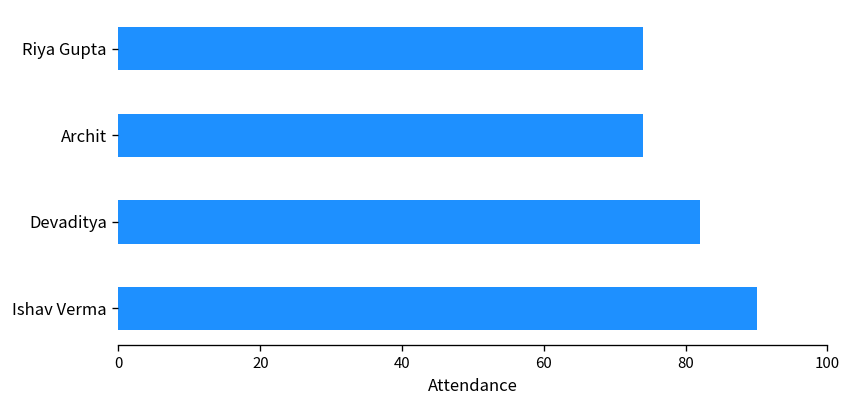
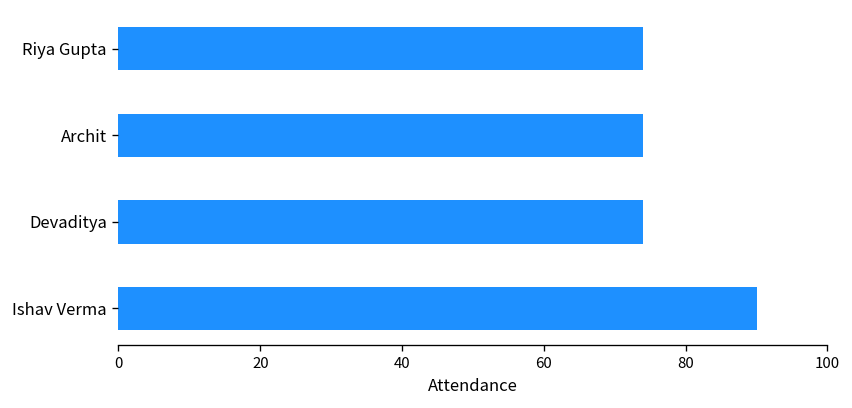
Devaditya: 82 -> 74
